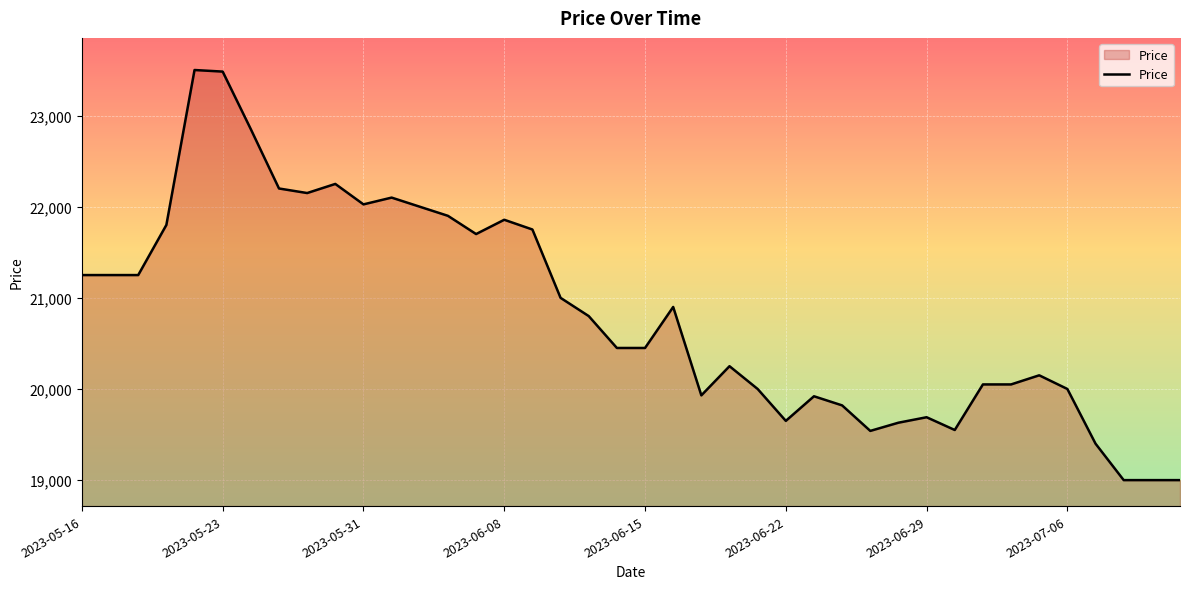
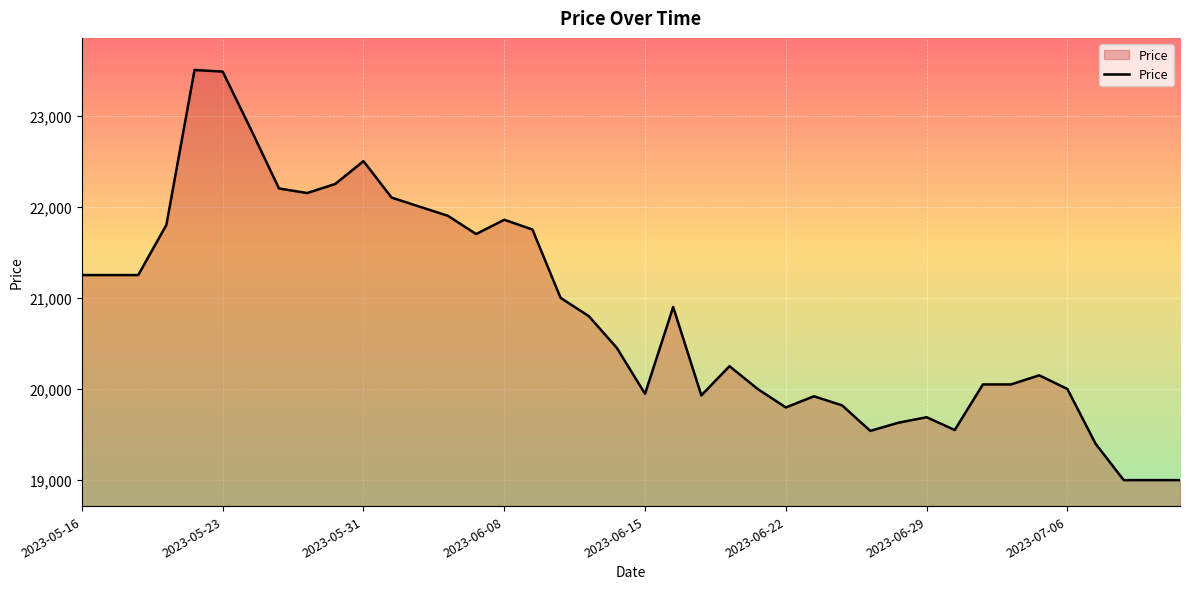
2023-05-31: 22,000 -> 22,500
2023-06-15: 20,500 -> 19,900
2023-06-22: 19,700 -> 19,800
